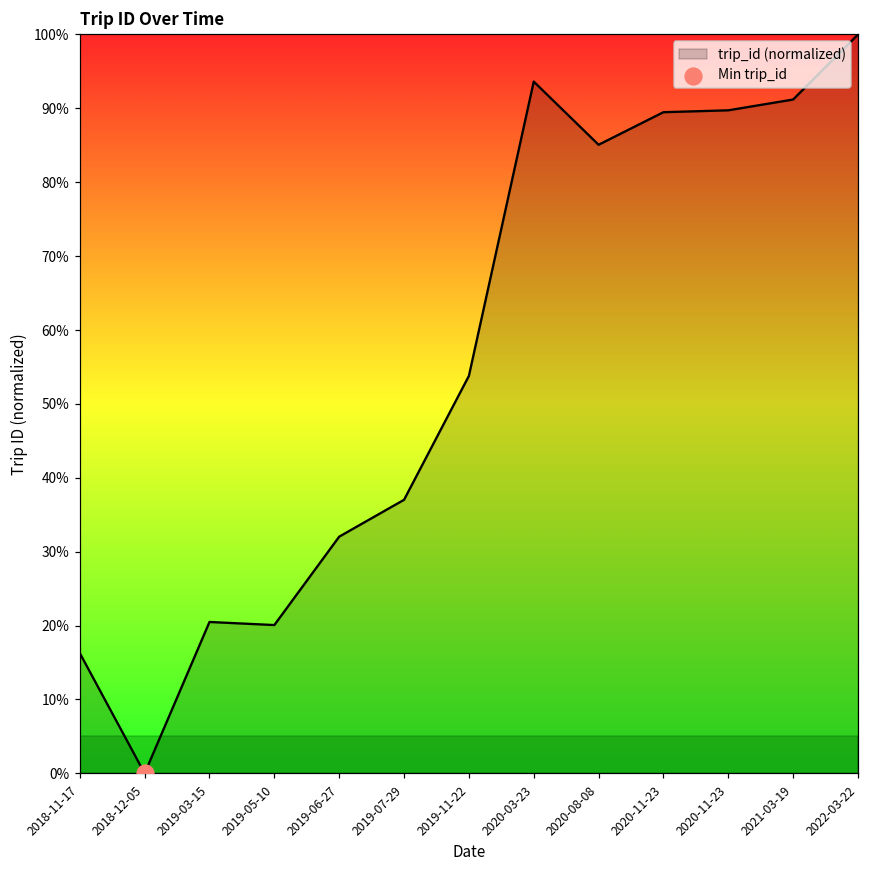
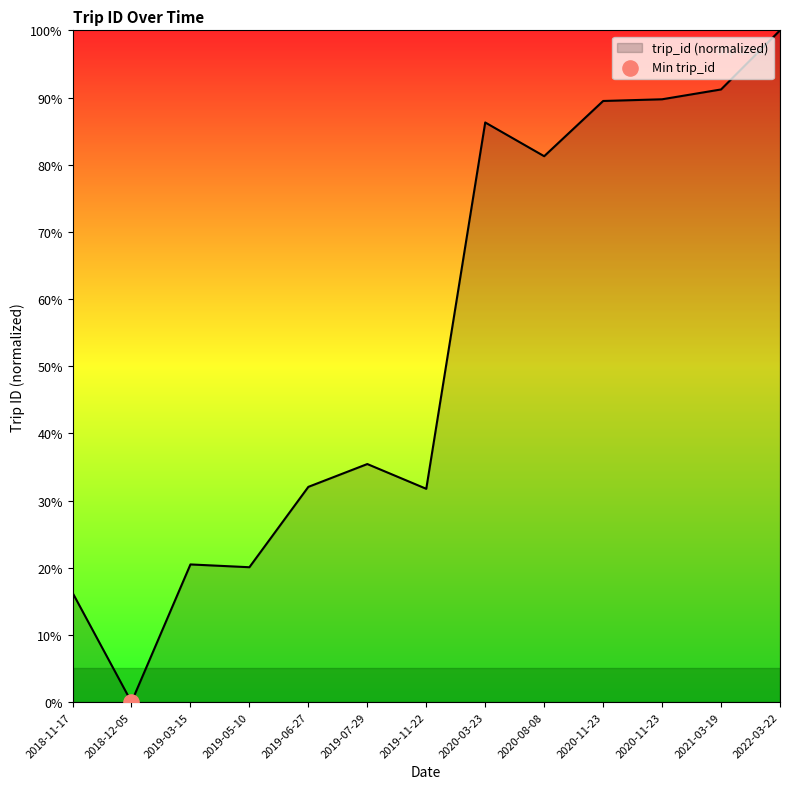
trip_id (normalized), 2019-07-29: 37% -> 35%
trip_id (normalized), 2019-11-22: 54% -> 32%
trip_id (normalized), 2020-03-23: 94% -> 86%
trip_id (normalized), 2020-08-08: 85% -> 81%
